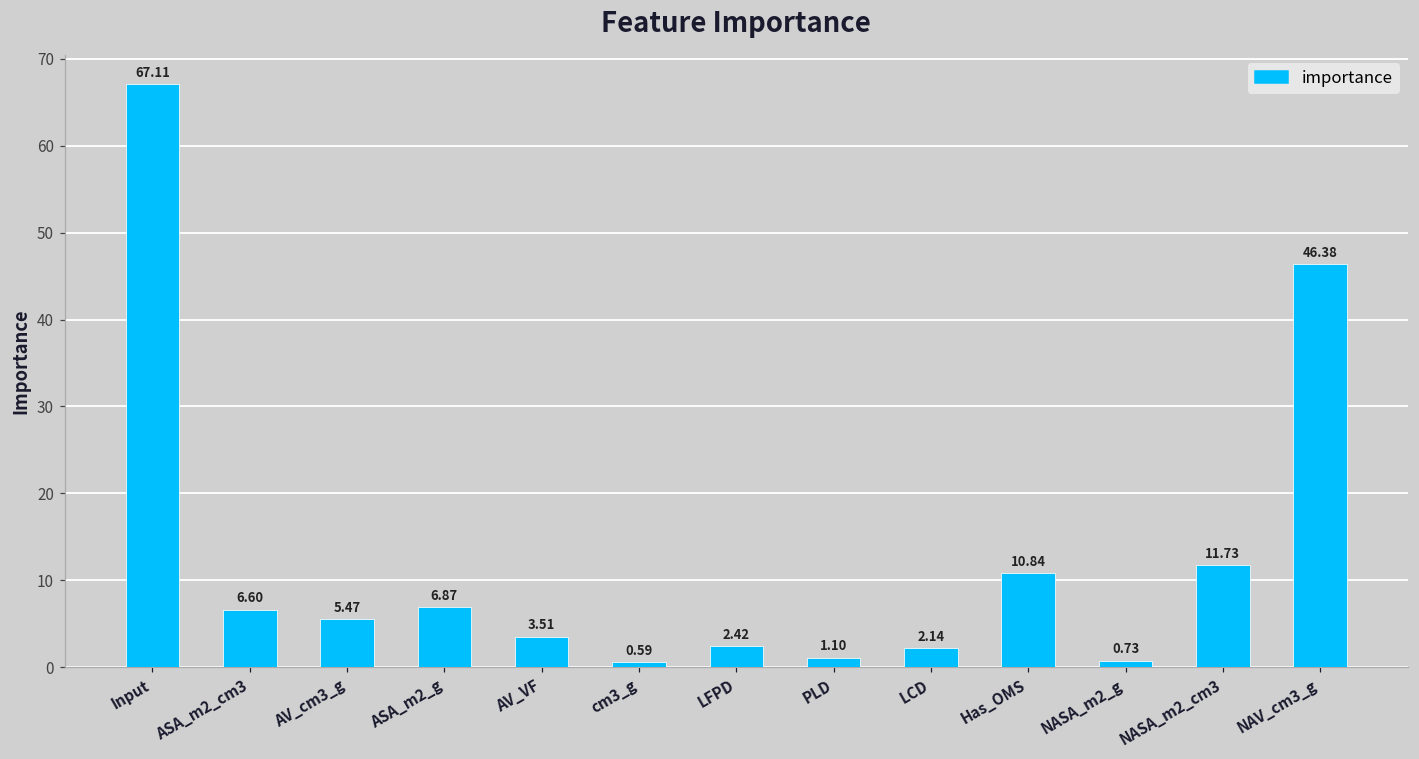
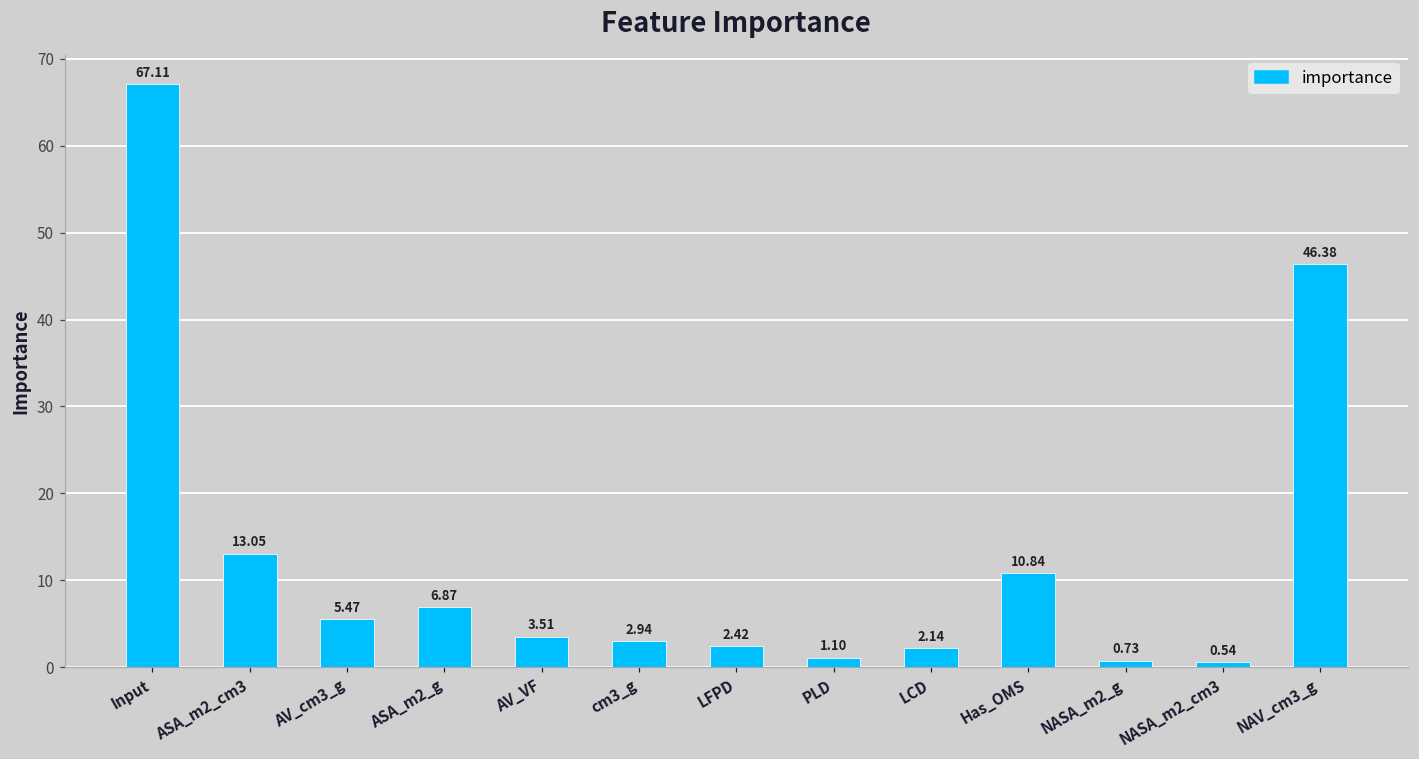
ASA_m2_cm3: 6.60 -> 13.05
cm3_g: 0.59 -> 2.94
NASA_m2_cm3: 11.73 -> 0.54
